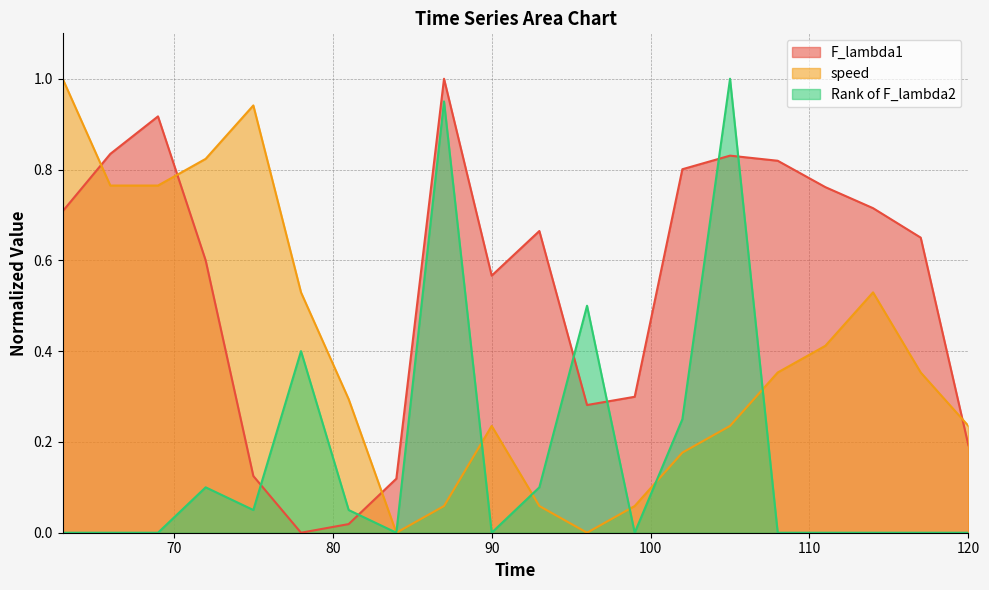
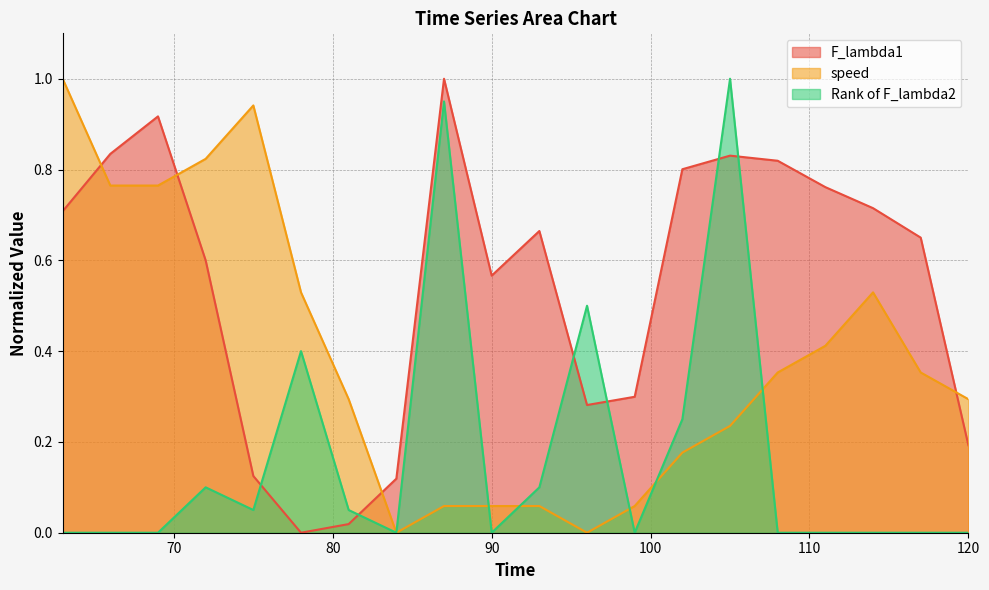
speed, 90: 0.24 -> 0.06
speed, 120: 0.24 -> 0.29
